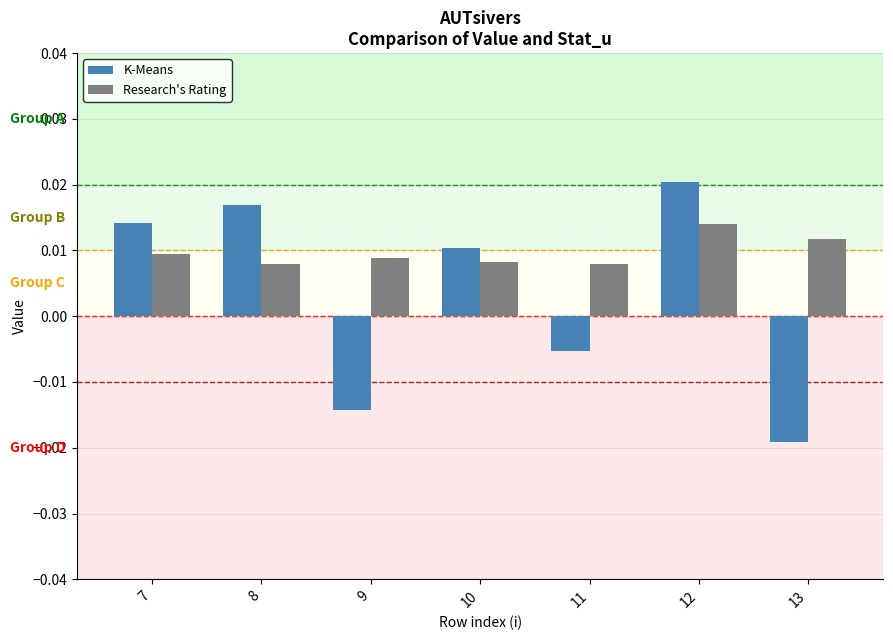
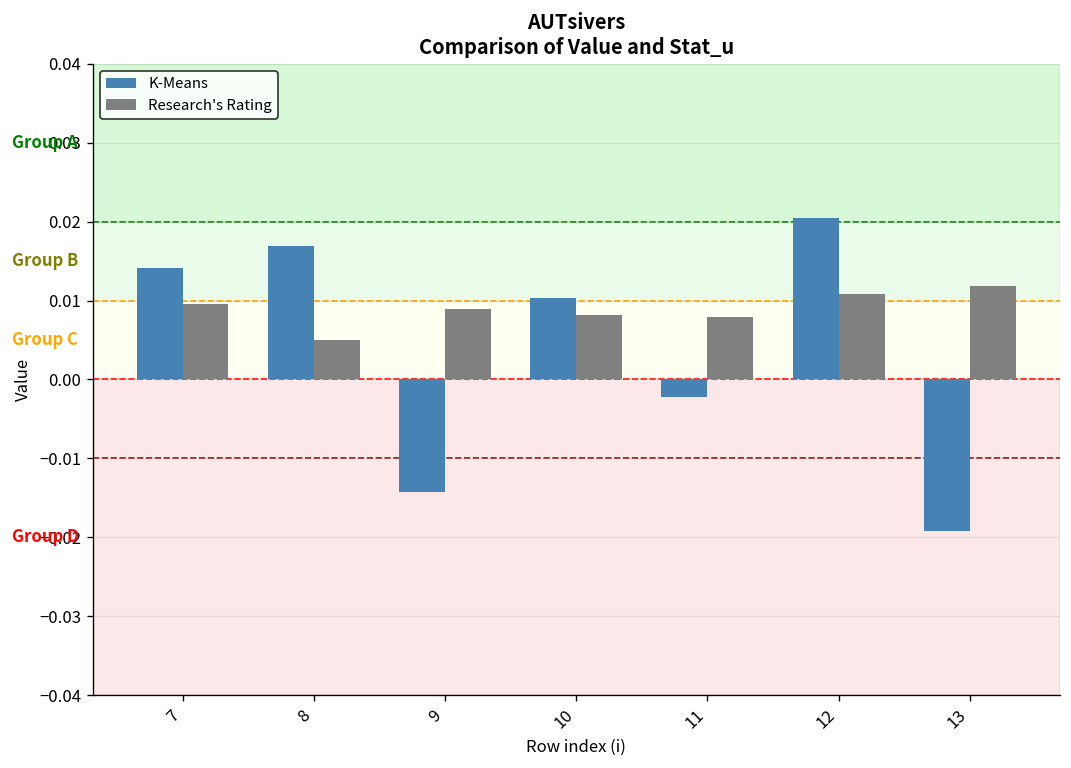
Research's Rating, 8: 0.008 -> 0.005
K-Means, 11: -0.005 -> -0.002
Research's Rating, 12: 0.014 -> 0.011
